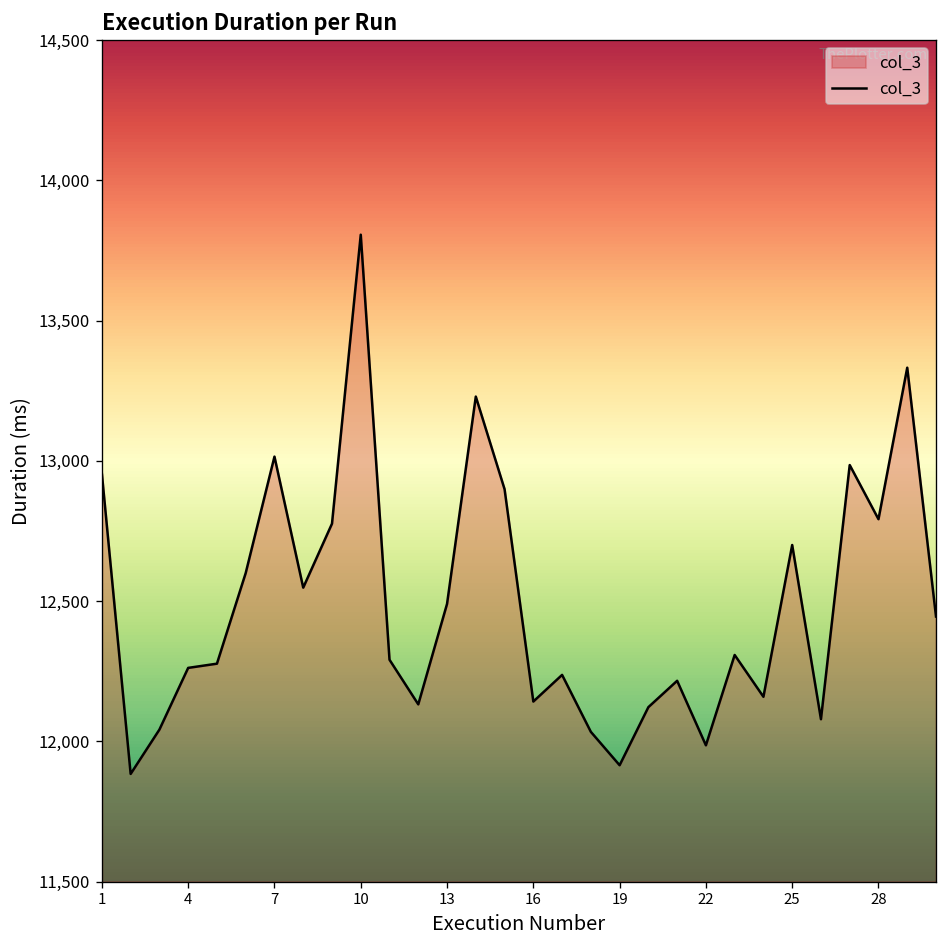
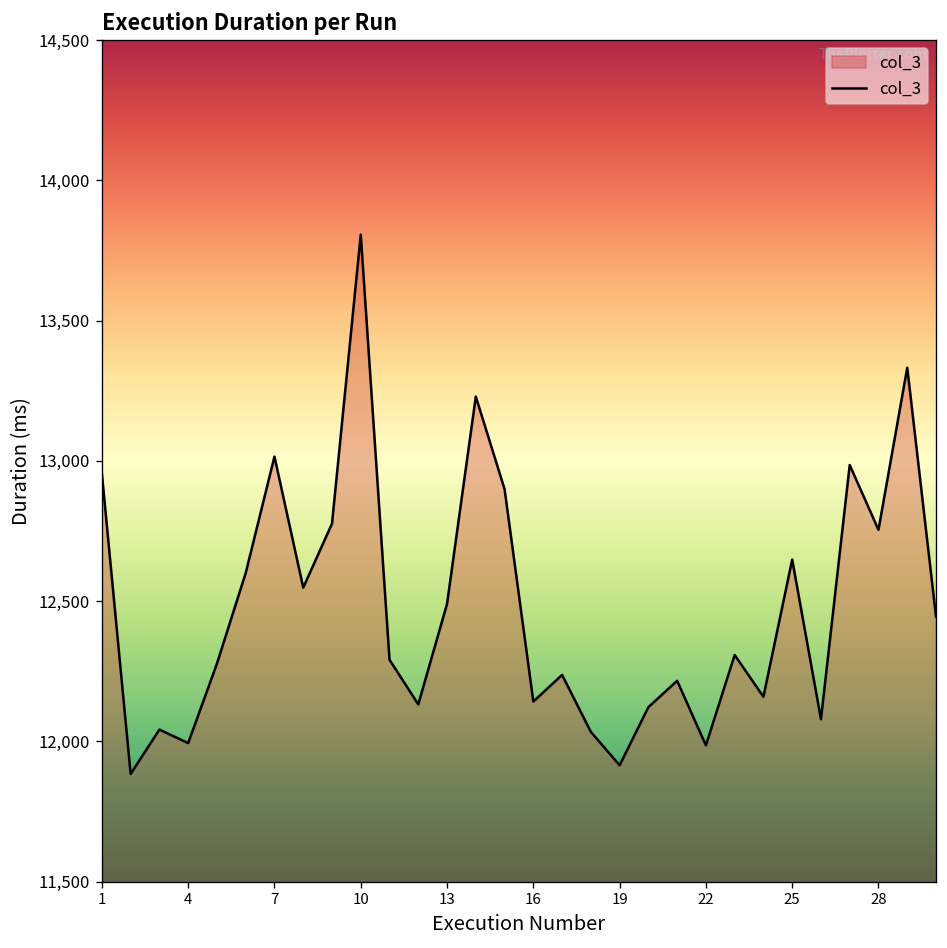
4: 12,260 -> 11,990
25: 12,700 -> 12,650
28: 12,790 -> 12,750
